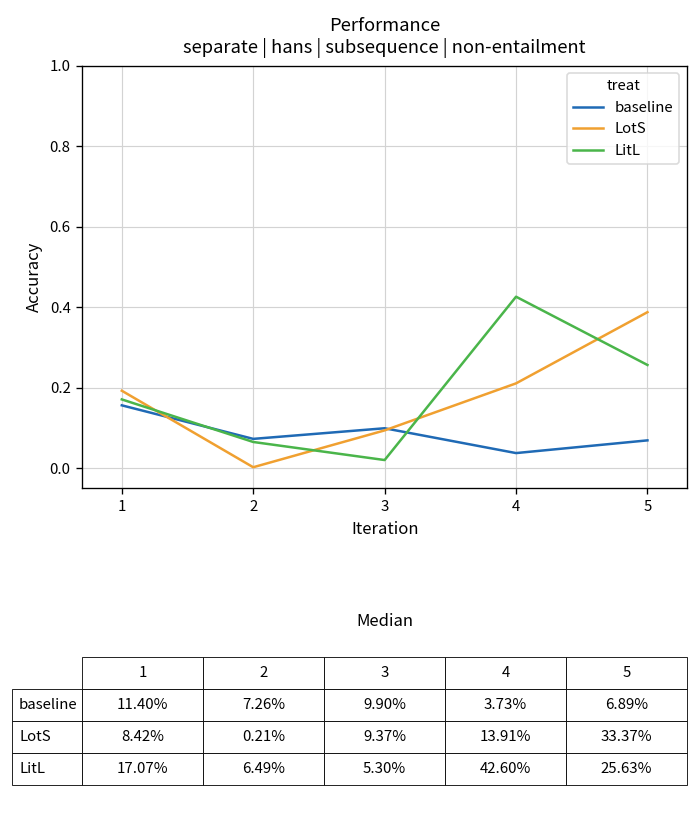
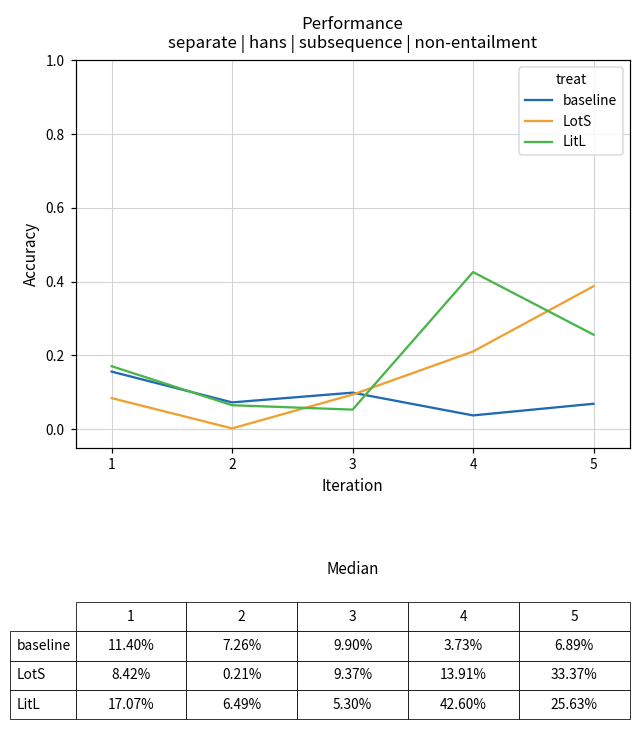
LotS, 1: 0.19 -> 0.08
LitL, 3: 0.02 -> 0.05
